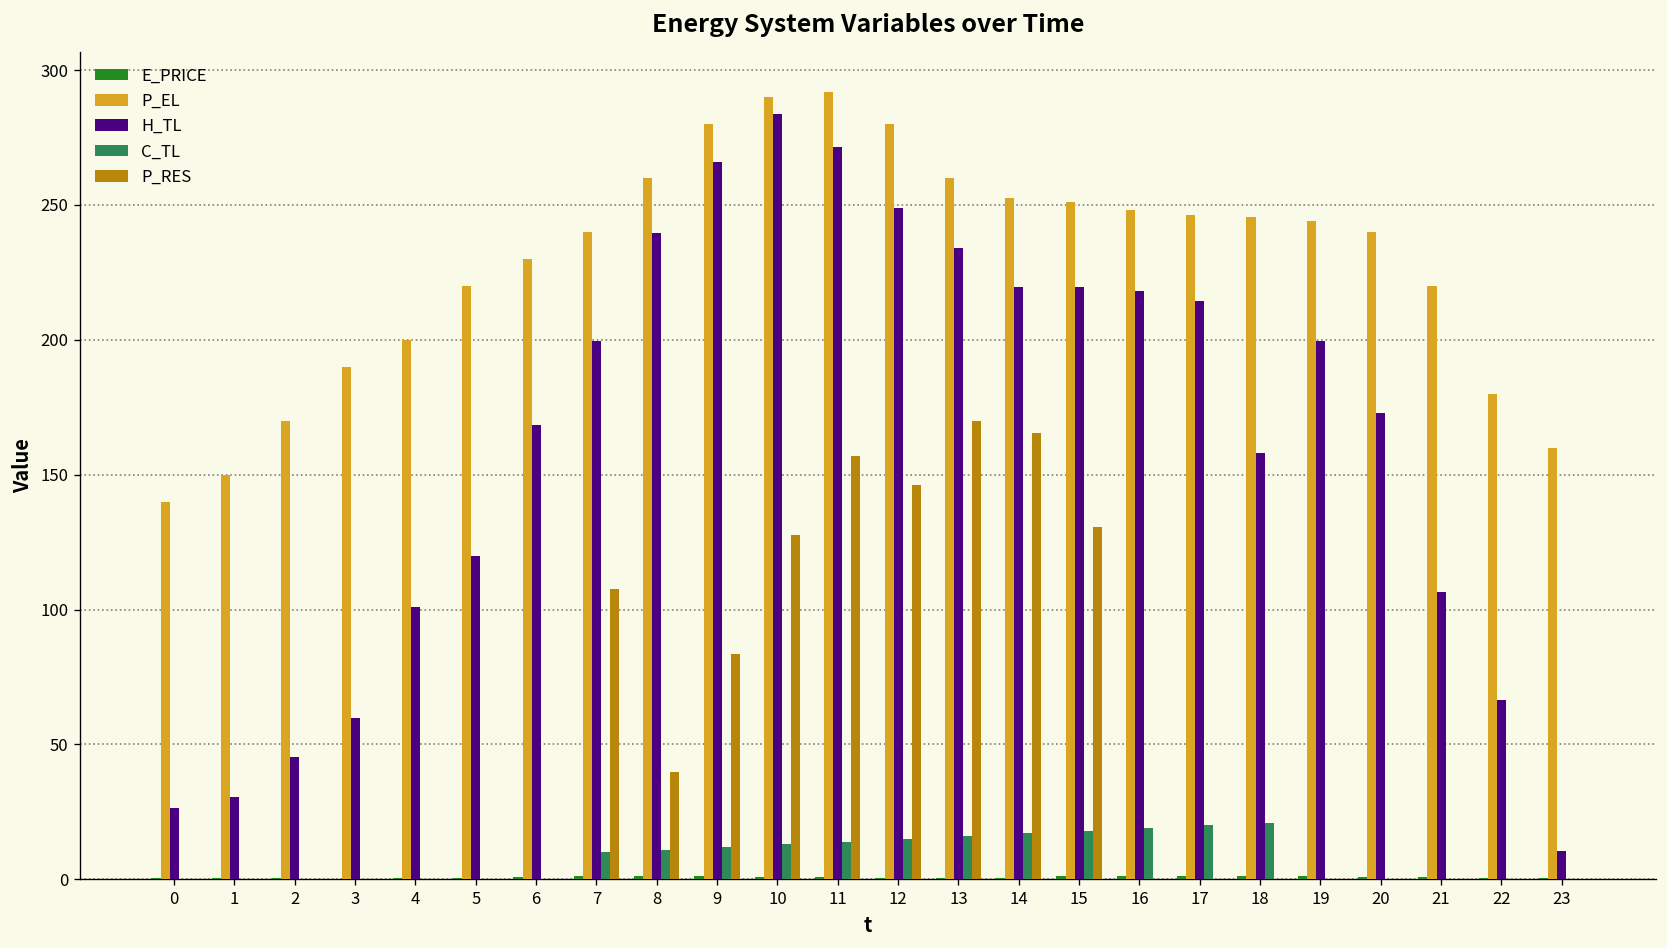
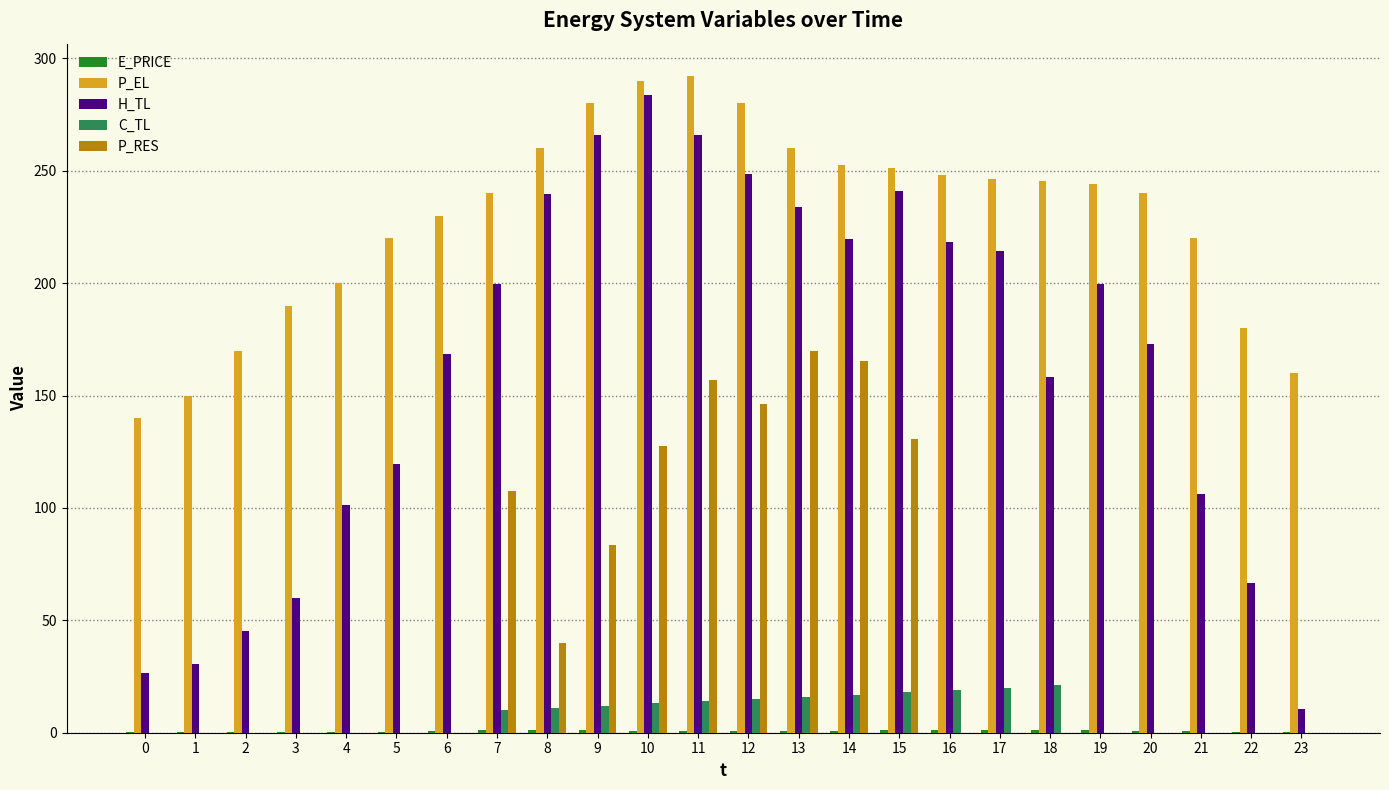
H_TL, 11: 272 -> 266
H_TL, 15: 219 -> 241
